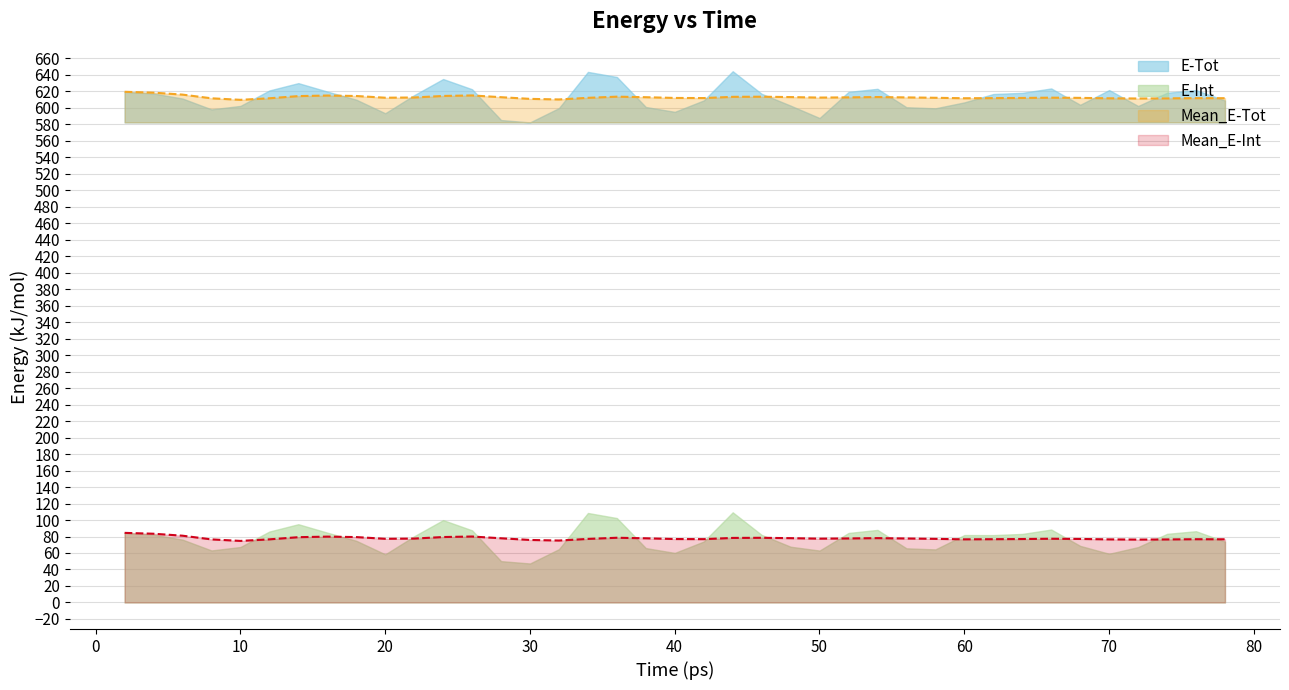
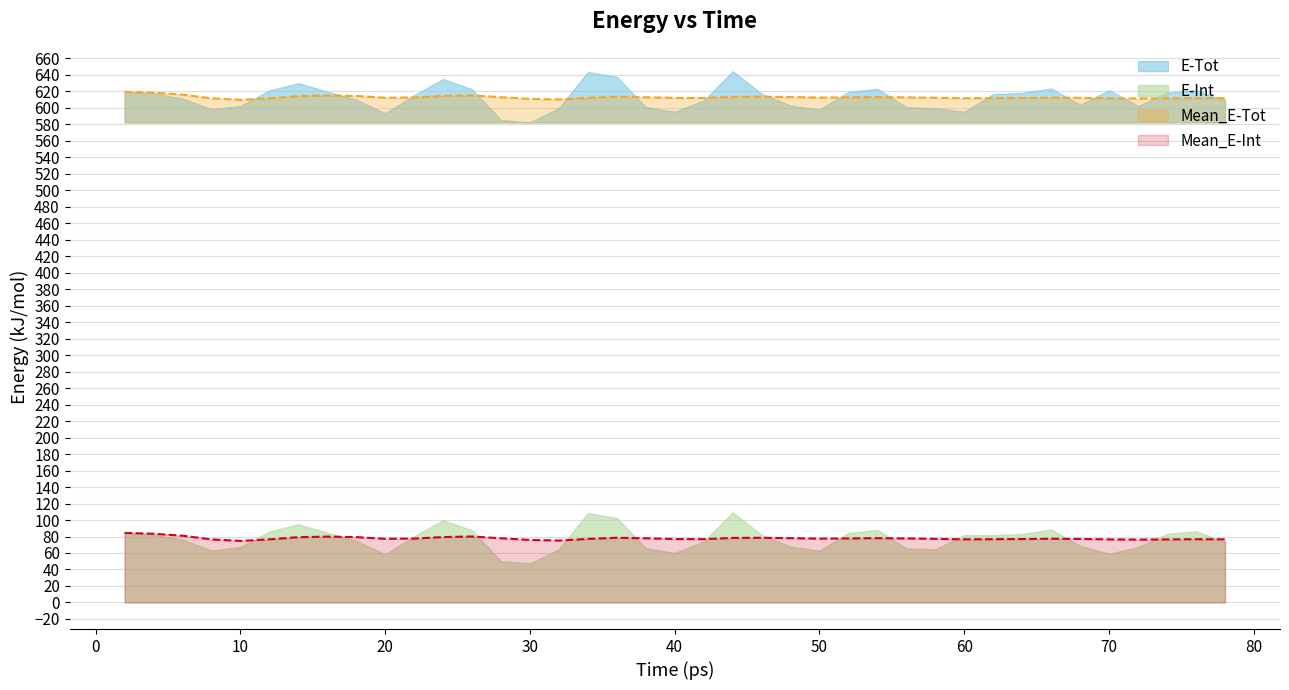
E-Tot, 50: 590 -> 600
E-Tot, 60: 610 -> 600
